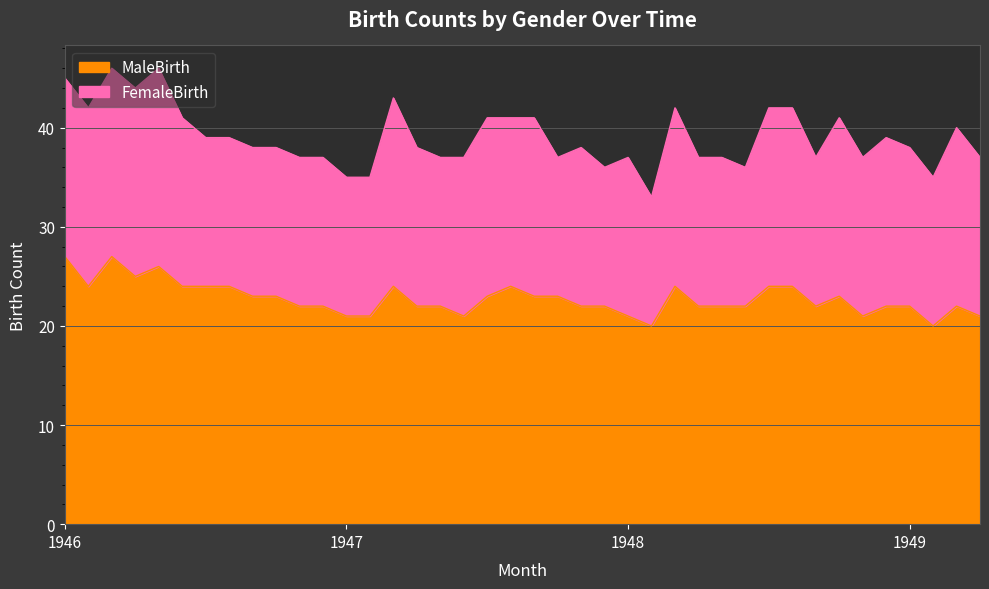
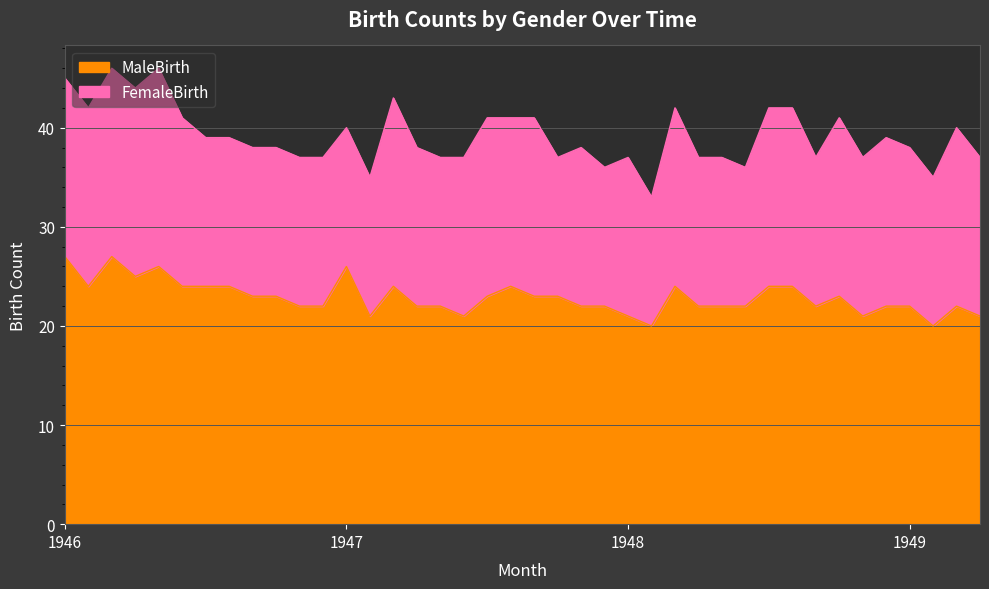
MaleBirth, 1947: 21 -> 26
